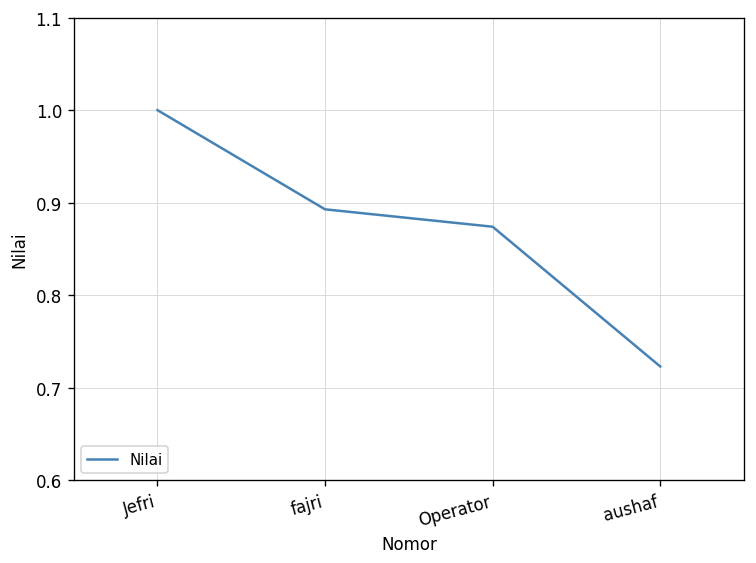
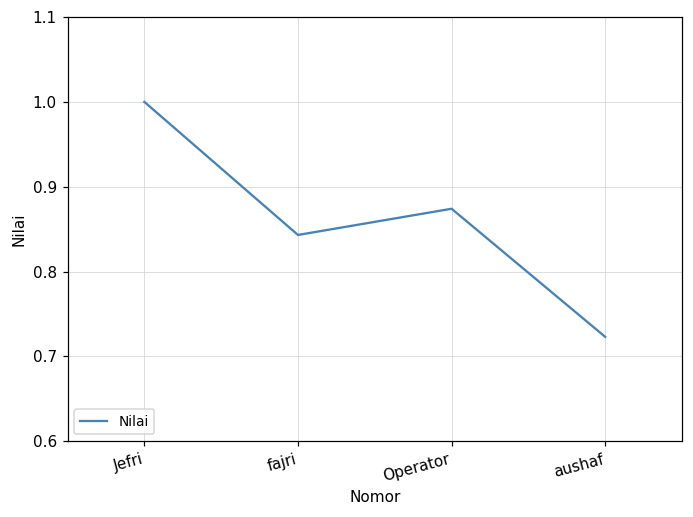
fajri: 0.89 -> 0.84
